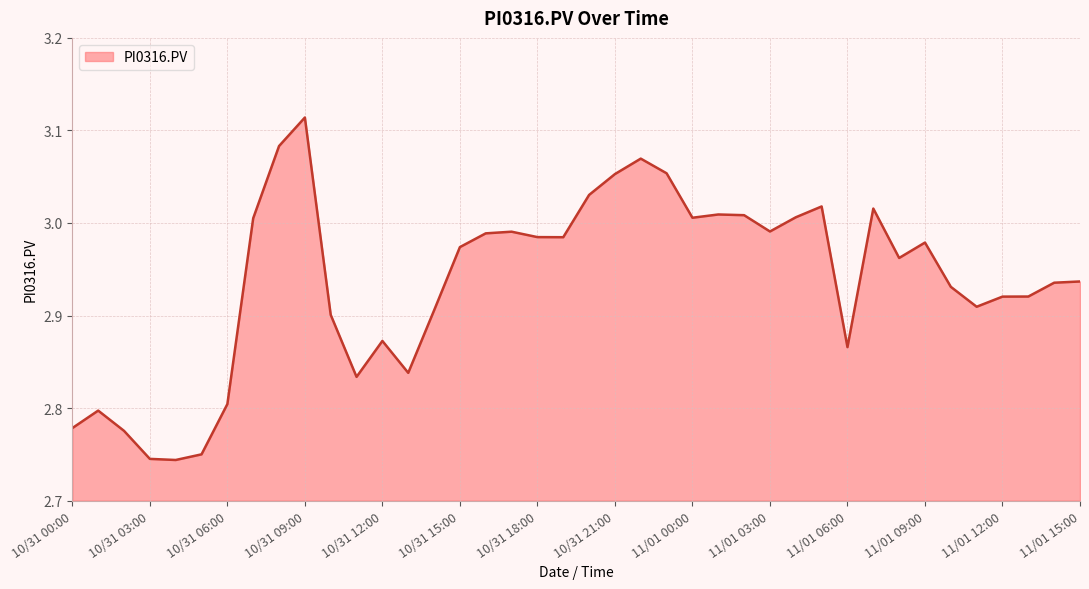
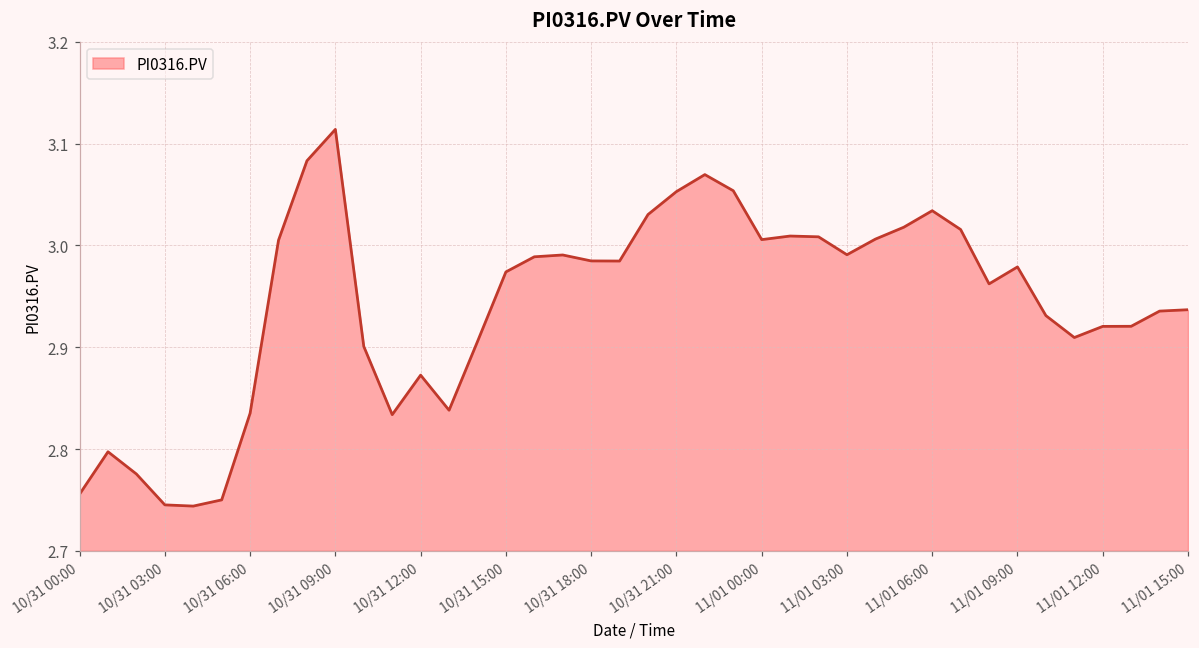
10/31 00:00: 2.78 -> 2.76
10/31 06:00: 2.80 -> 2.84
11/01 06:00: 2.87 -> 3.03
